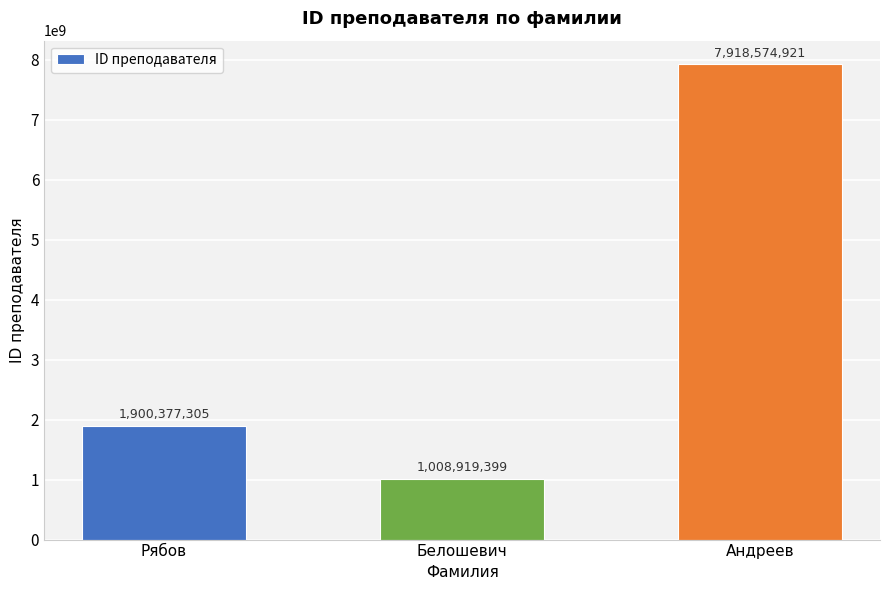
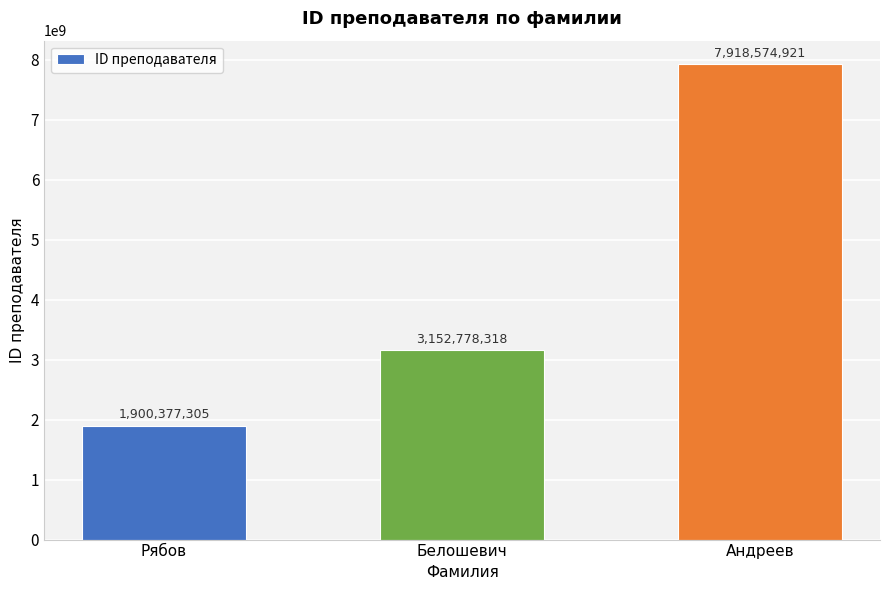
Белошевич: 1,008,919,399 -> 3,152,778,318
